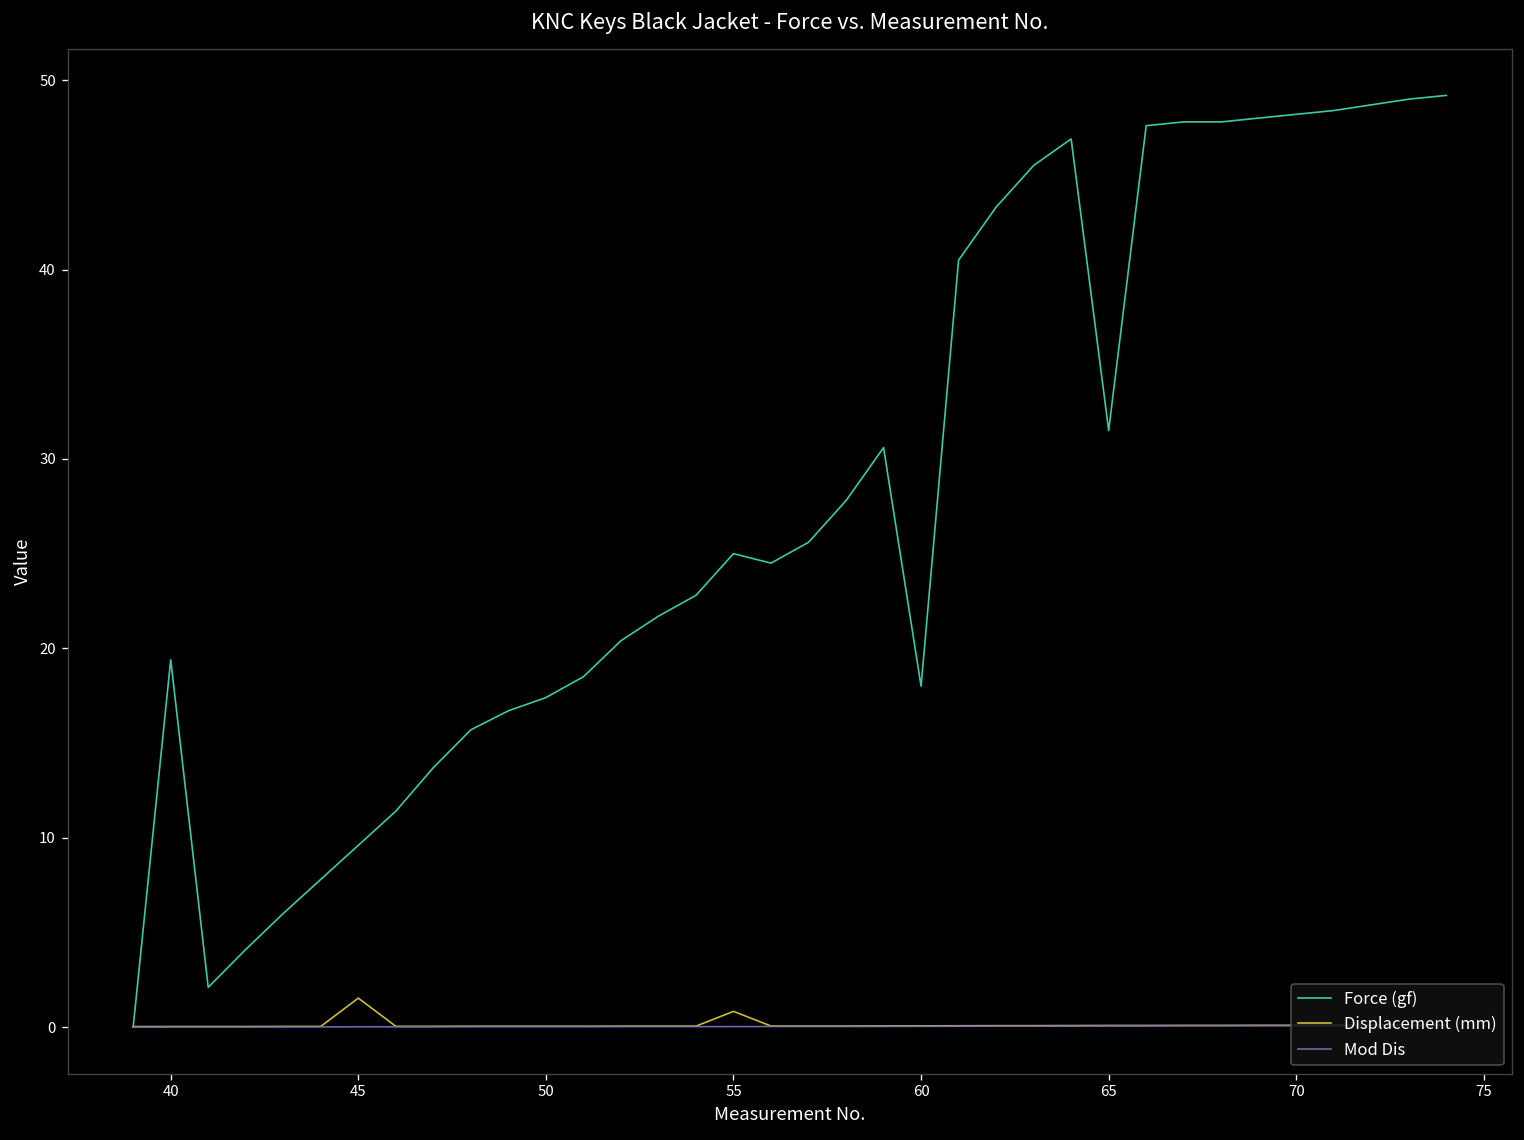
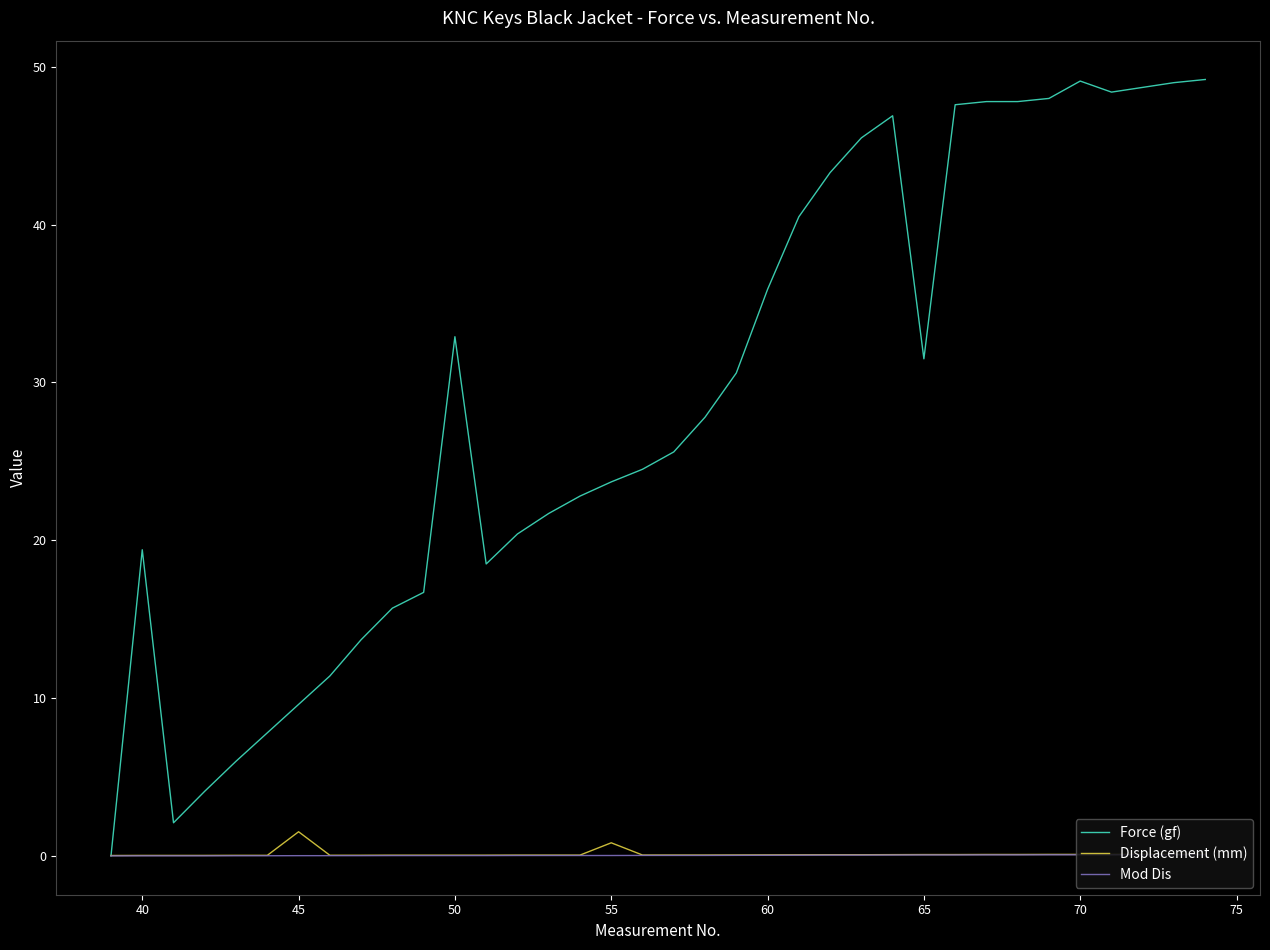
Force (gf), 50: 17.4 -> 32.9
Force (gf), 55: 25.0 -> 23.7
Force (gf), 60: 18.0 -> 35.9
Force (gf), 70: 48.2 -> 49.1
